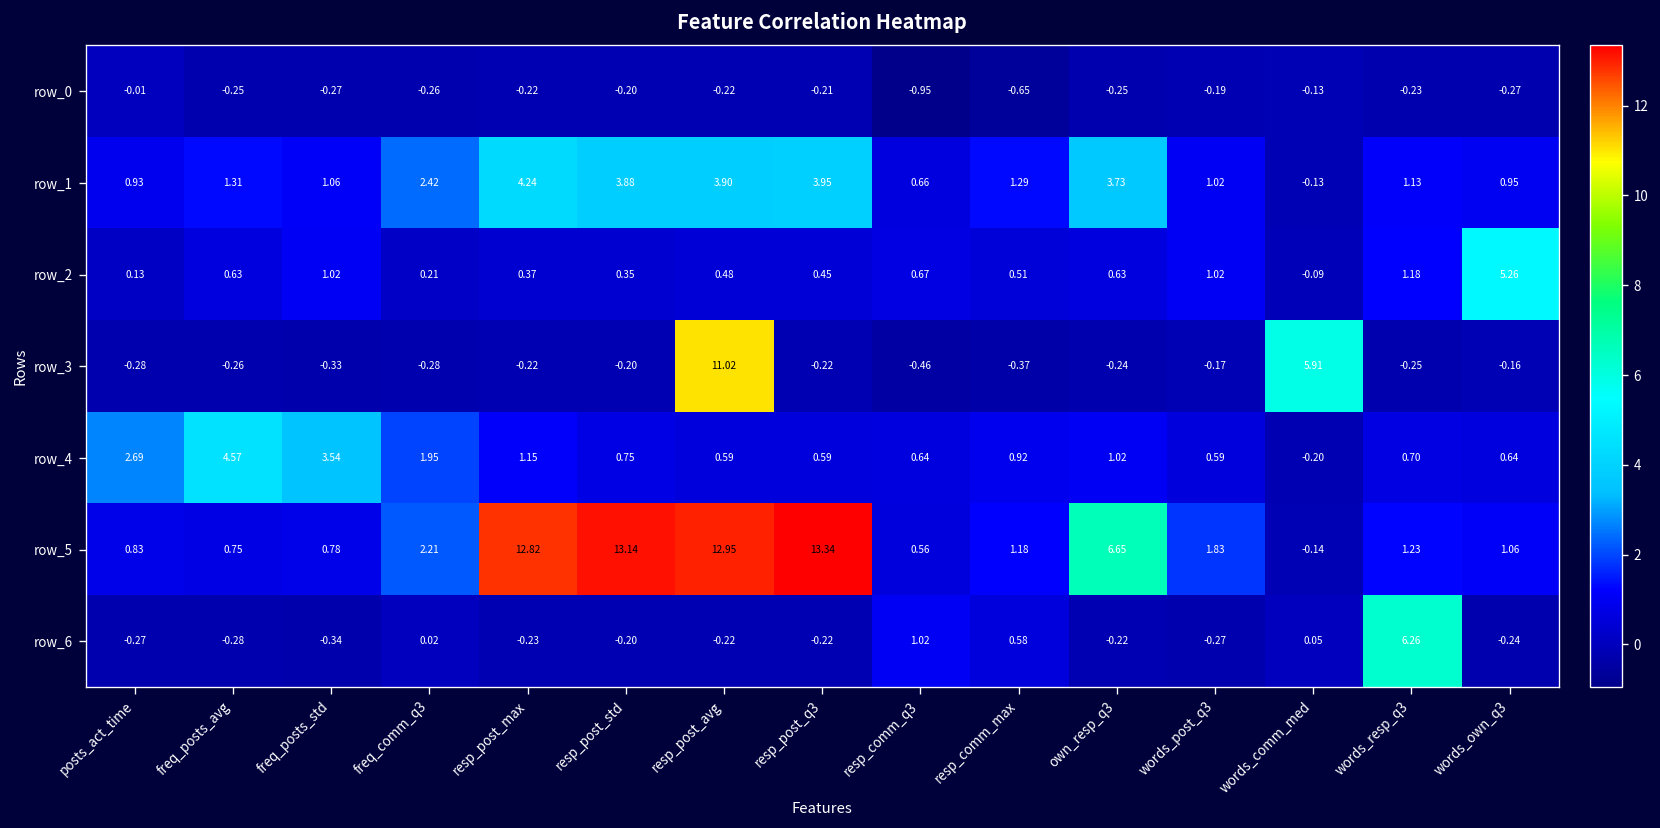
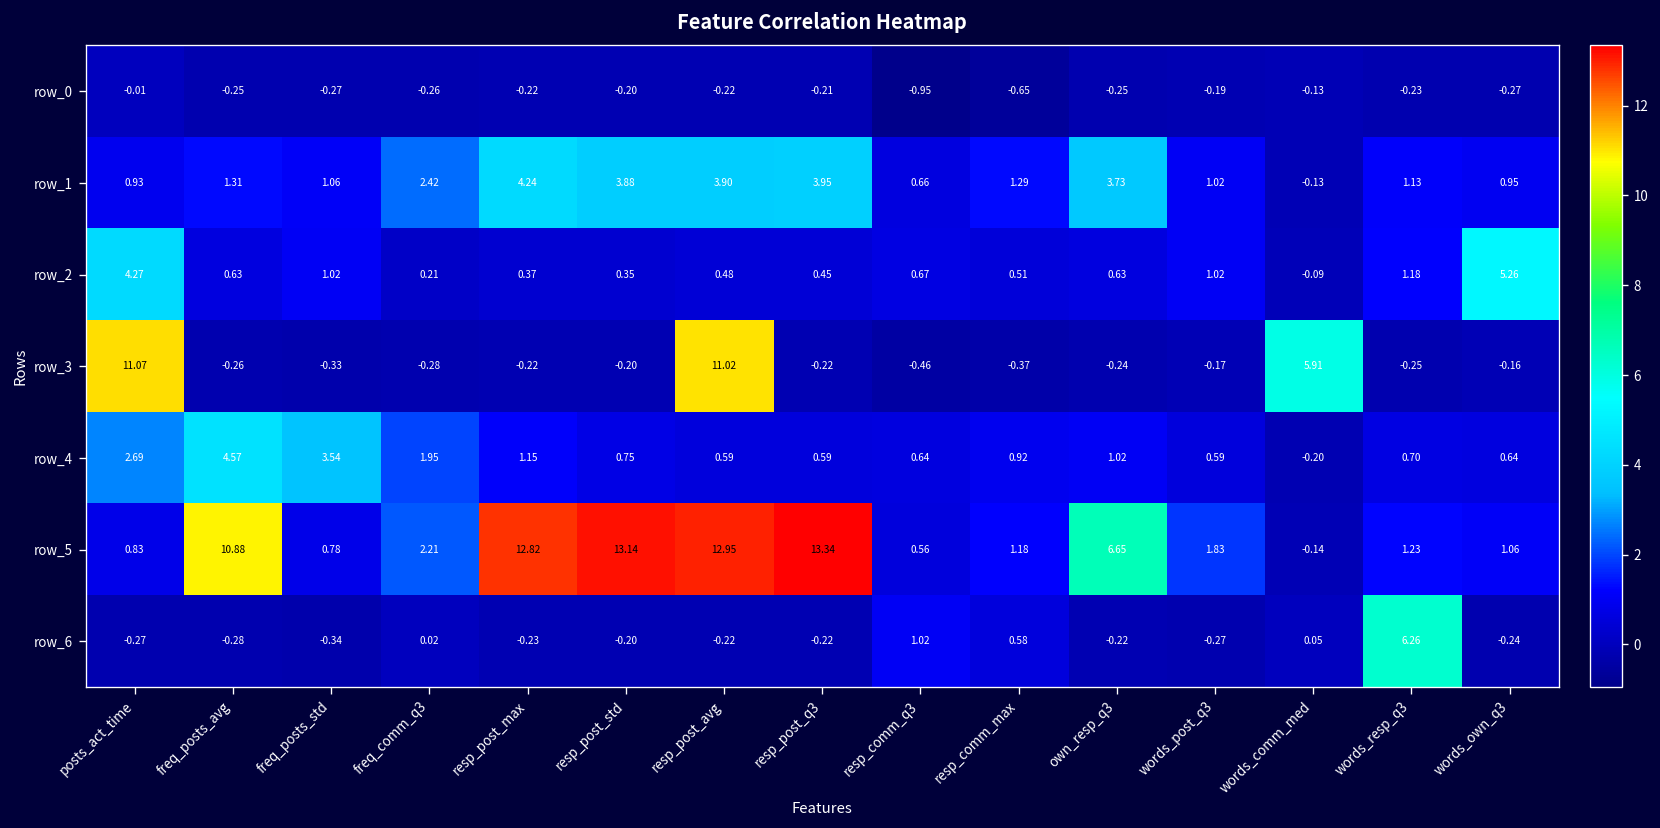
row_2, posts_act_time: 0.13 -> 4.27
row_3, posts_act_time: -0.28 -> 11.07
row_5, freq_posts_avg: 0.75 -> 10.88
